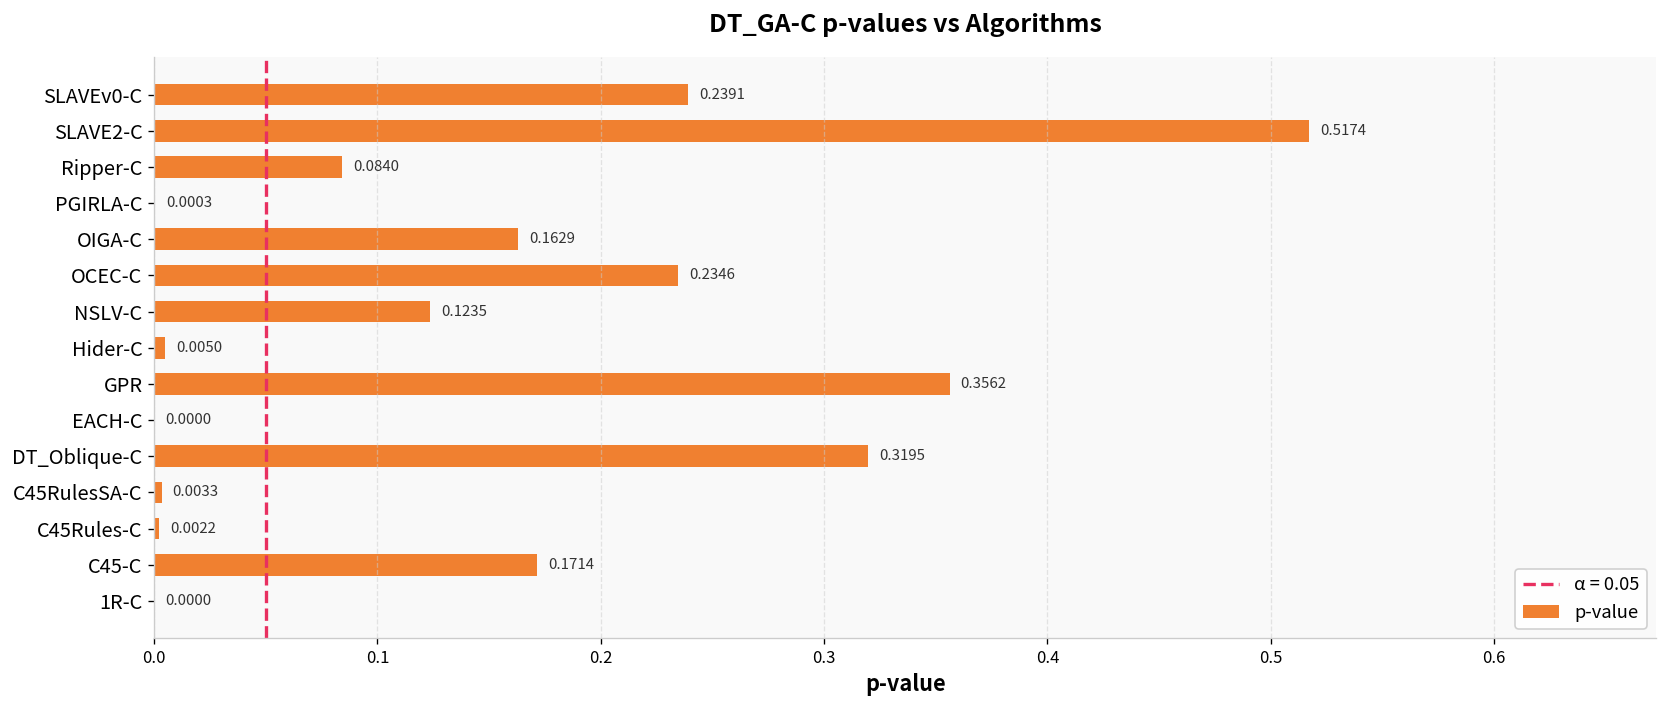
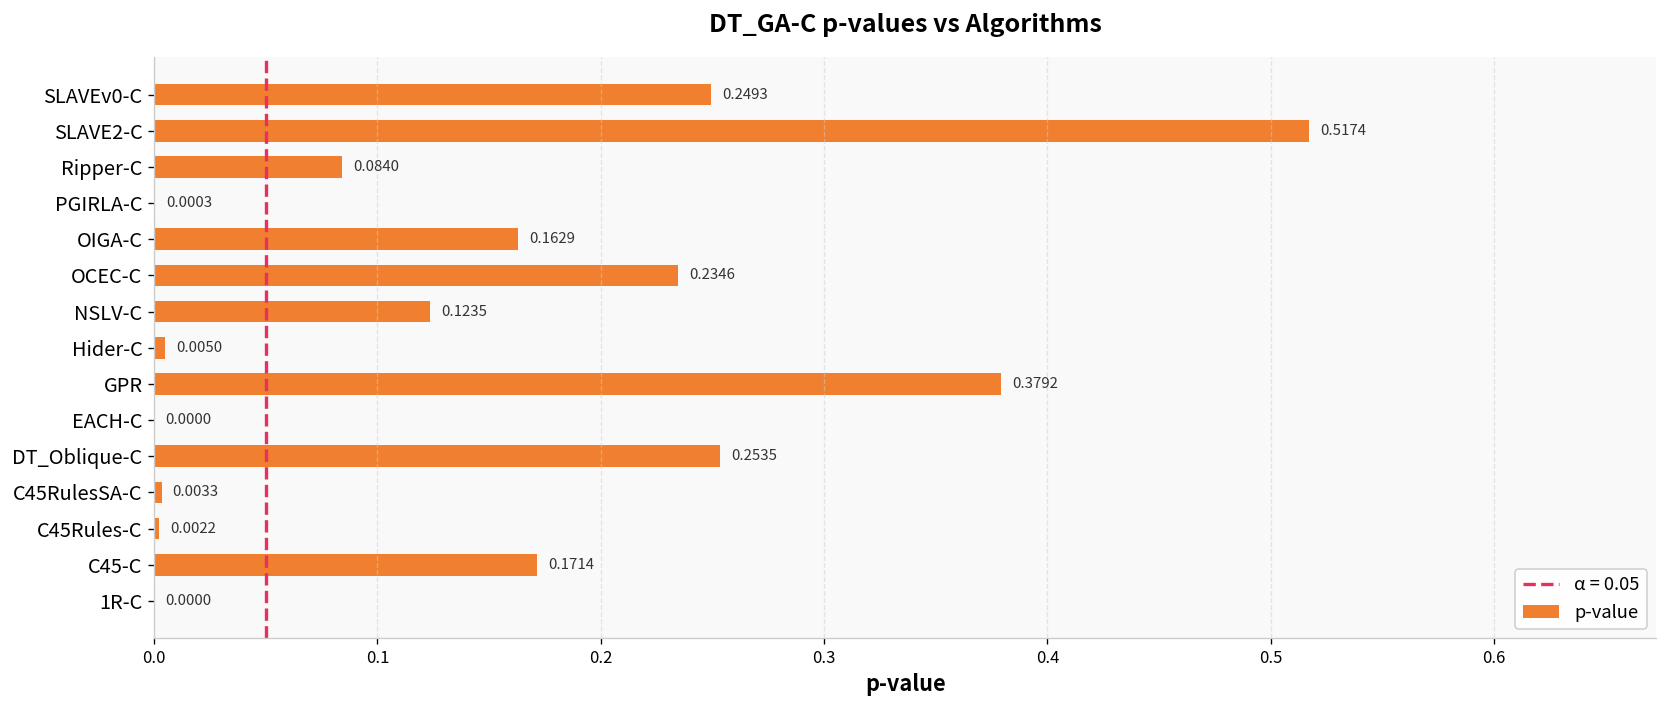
SLAVEv0-C: 0.2391 -> 0.2493
GPR: 0.3562 -> 0.3792
DT_Oblique-C: 0.3195 -> 0.2535
